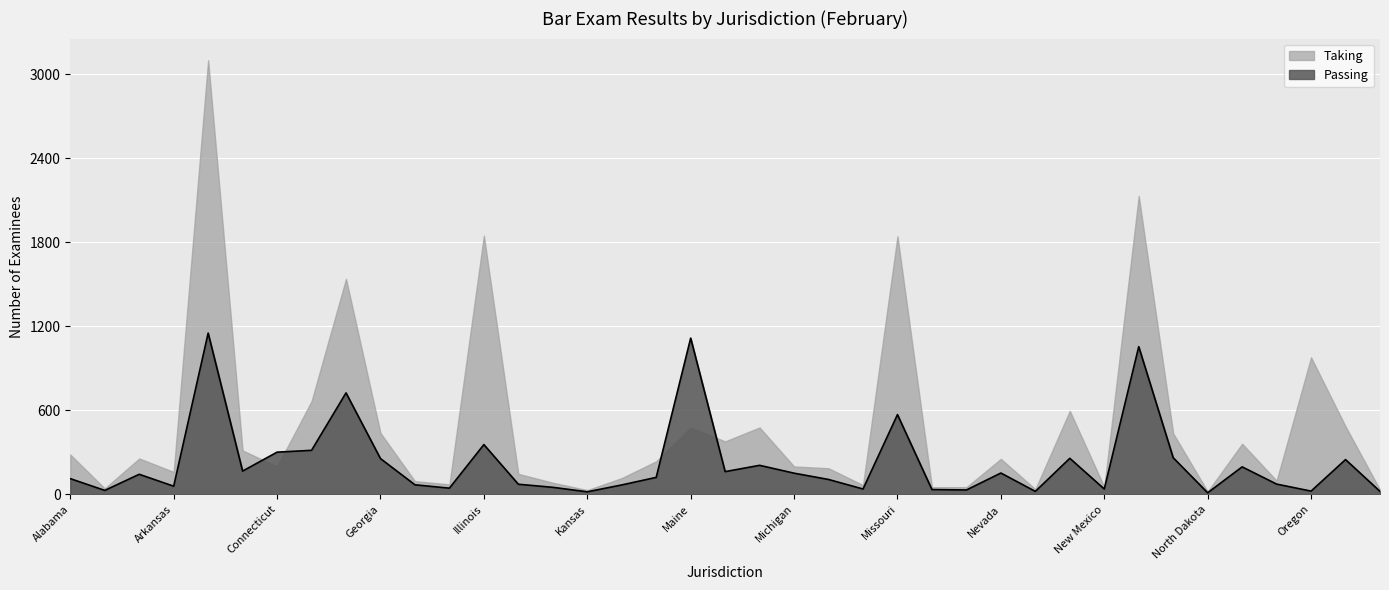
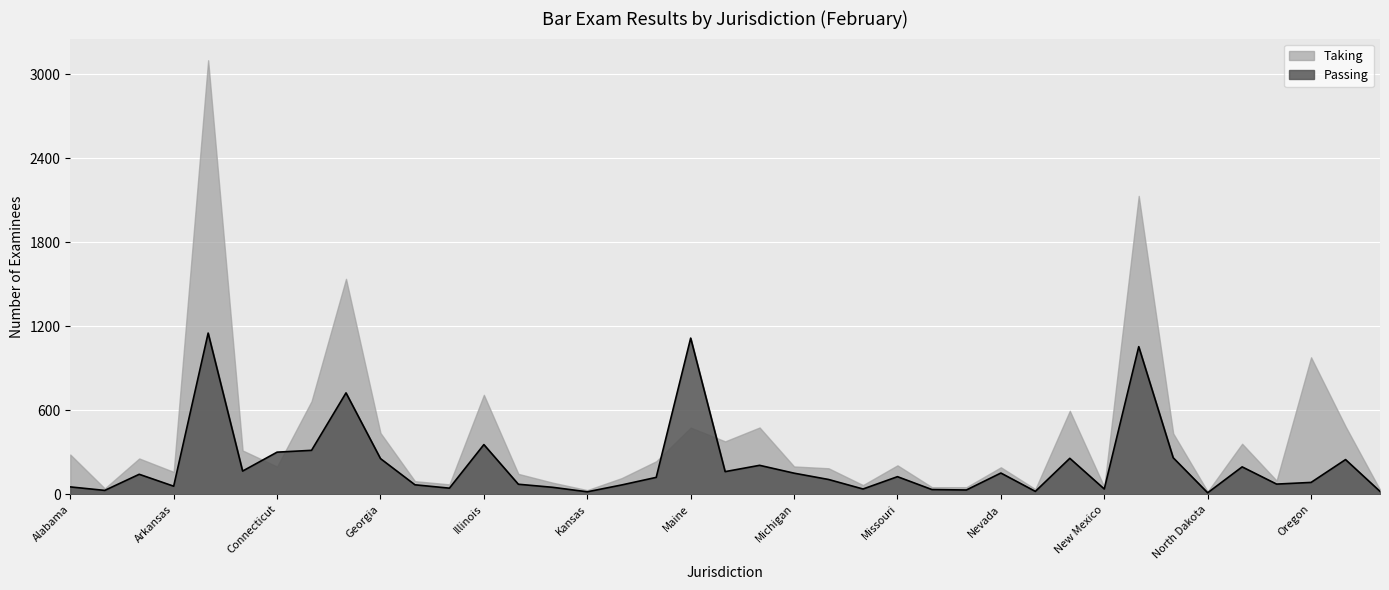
Passing, Alabama: 110 -> 50
Taking, Illinois: 1850 -> 710
Taking, Missouri: 1840 -> 210
Passing, Missouri: 570 -> 130
Taking, Nevada: 250 -> 190
Passing, Oregon: 20 -> 90
